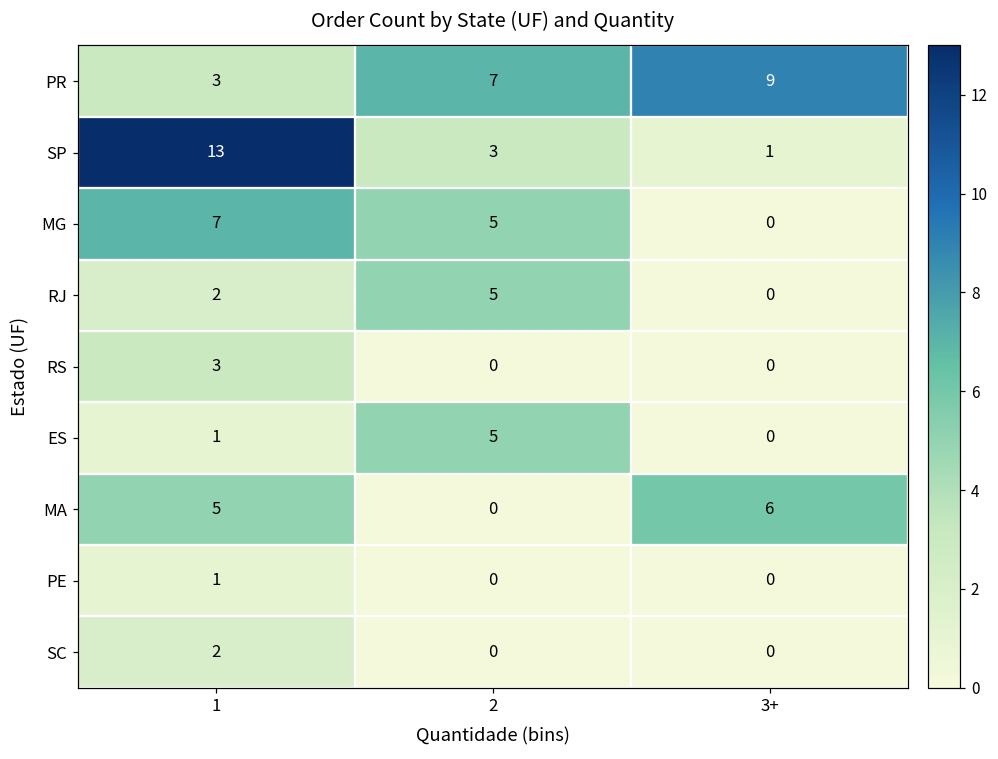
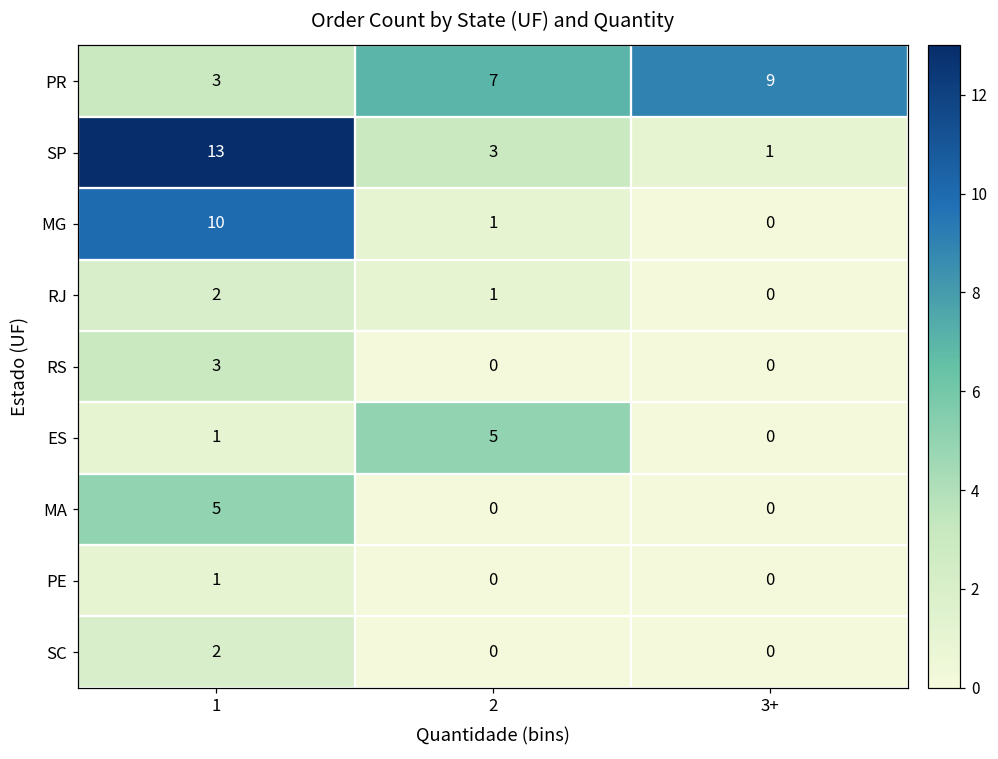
MG, 1: 7 -> 10
MG, 2: 5 -> 1
RJ, 2: 5 -> 1
MA, 3+: 6 -> 0
